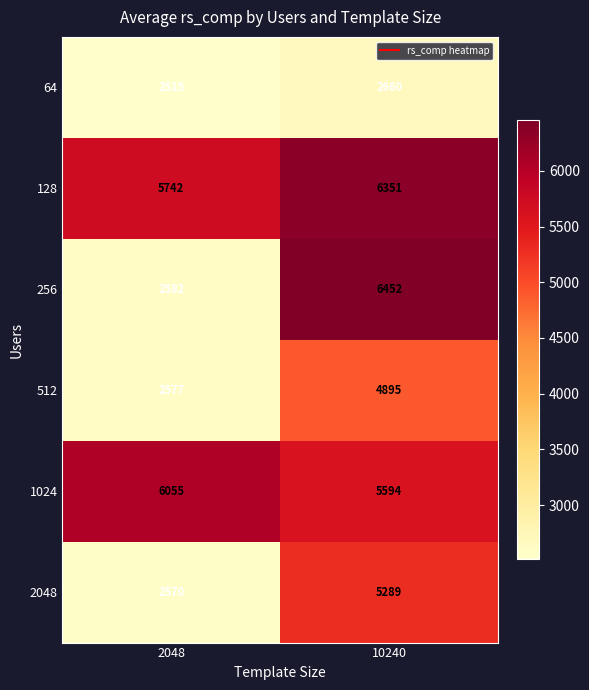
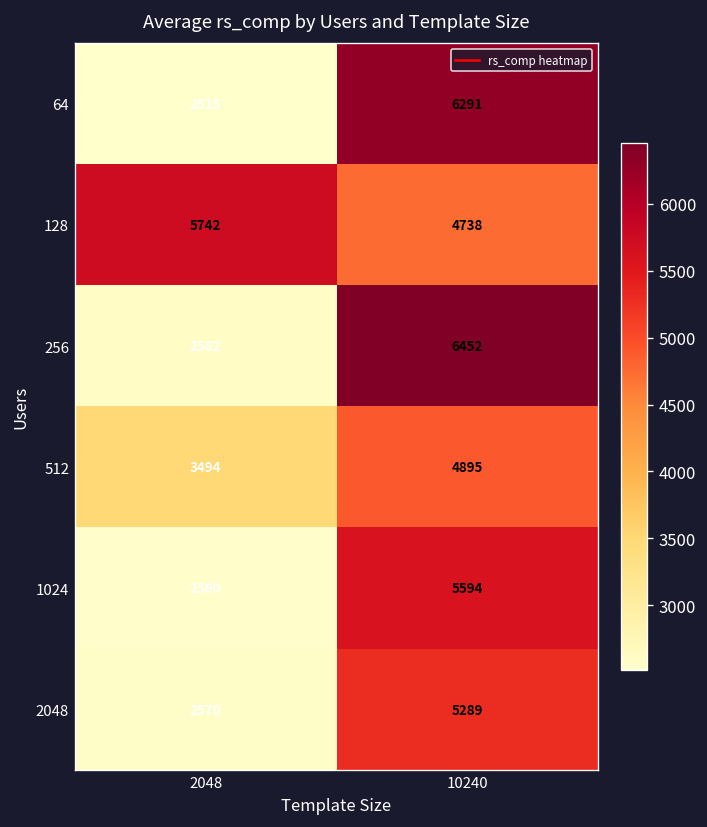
64, 10240: 2660 -> 6291
128, 10240: 6351 -> 4738
512, 2048: 2577 -> 3494
1024, 2048: 6055 -> 2560
